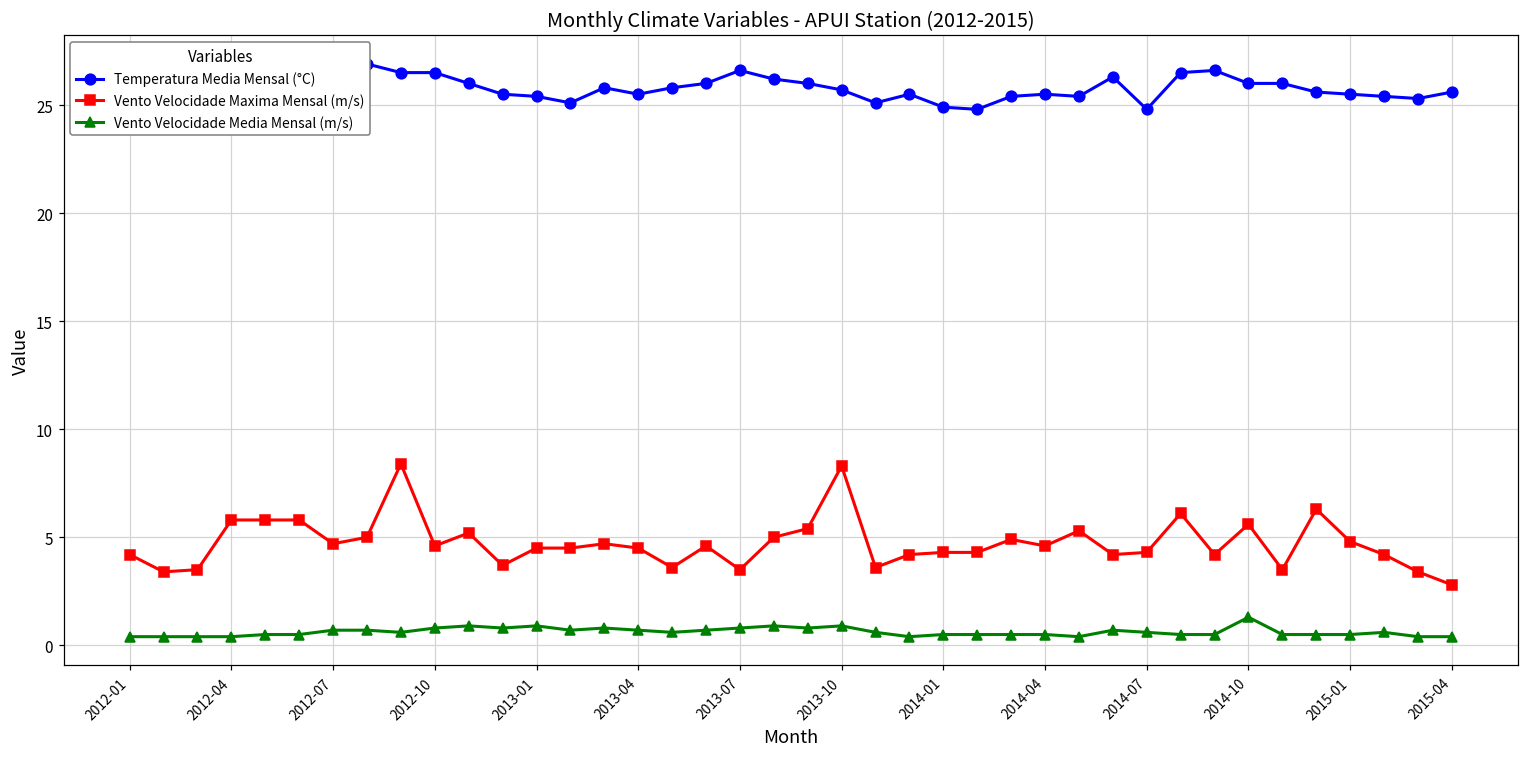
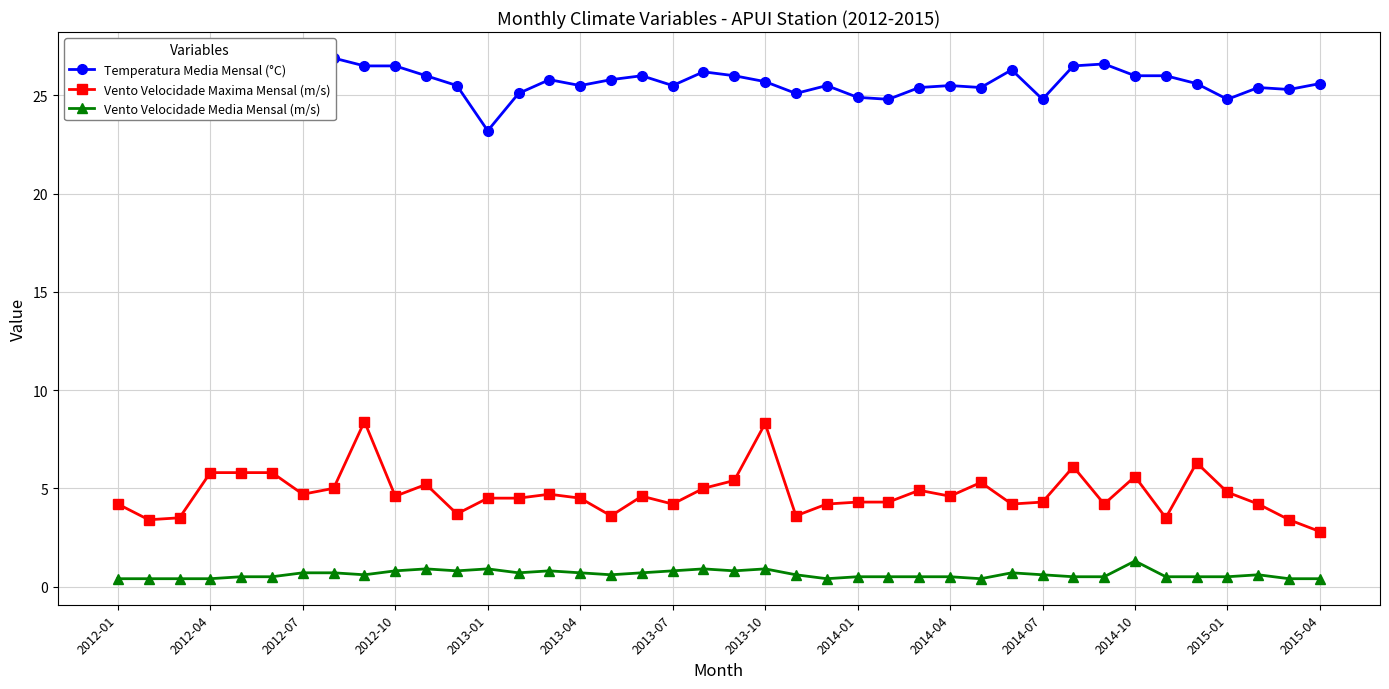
Temperatura Media Mensal (°C), 2013-01: 25.4 -> 23.2
Temperatura Media Mensal (°C), 2013-07: 26.6 -> 25.5
Vento Velocidade Maxima Mensal (m/s), 2013-07: 3.5 -> 4.2
Temperatura Media Mensal (°C), 2015-01: 25.5 -> 24.8
